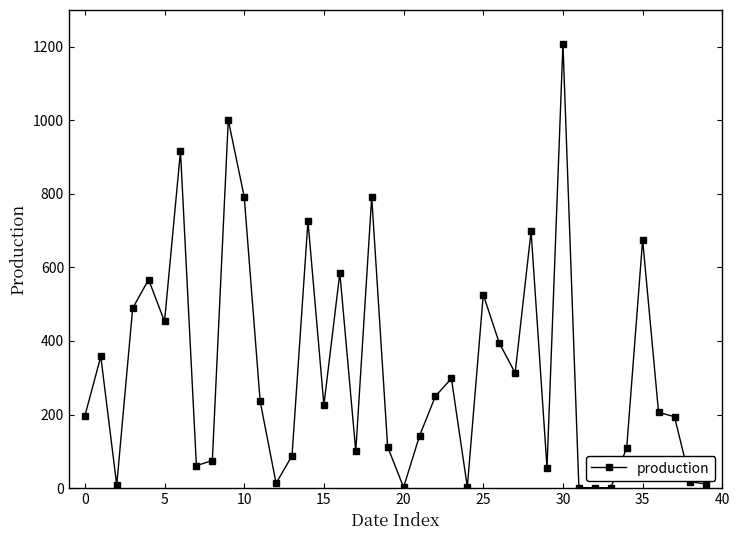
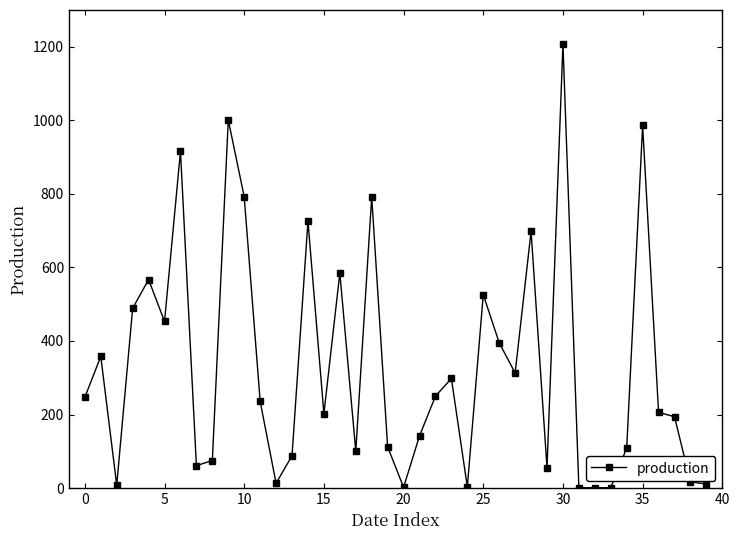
0: 200 -> 250
15: 230 -> 200
35: 680 -> 990
